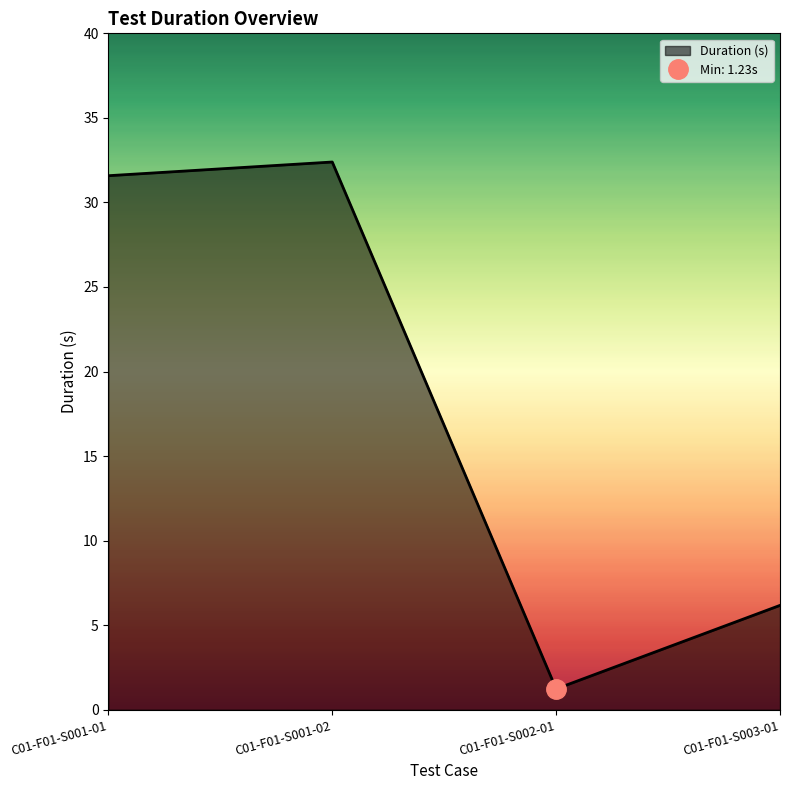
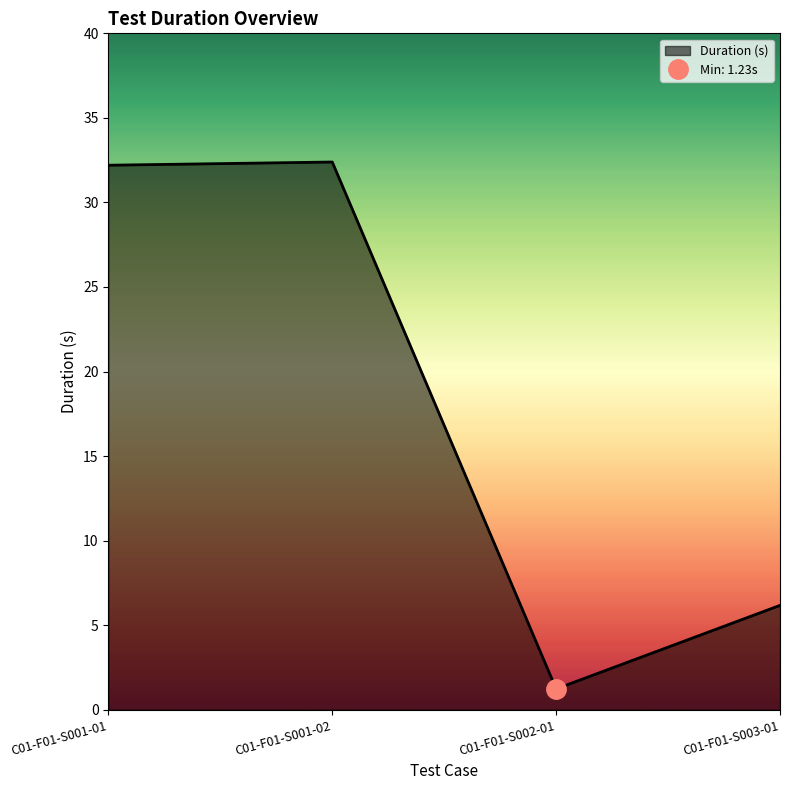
Duration (s), C01-F01-S001-01: 31.6 -> 32.2
